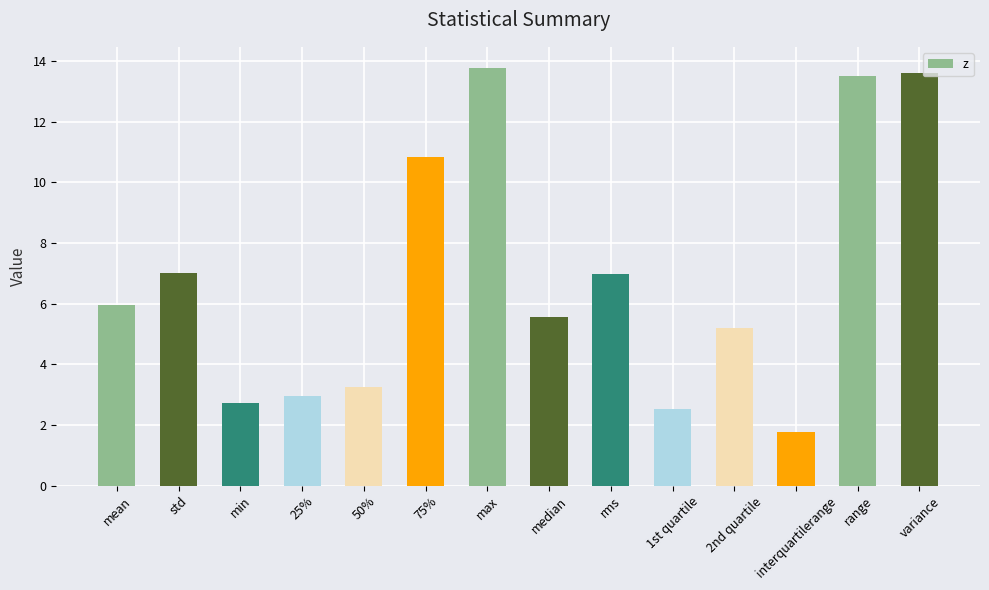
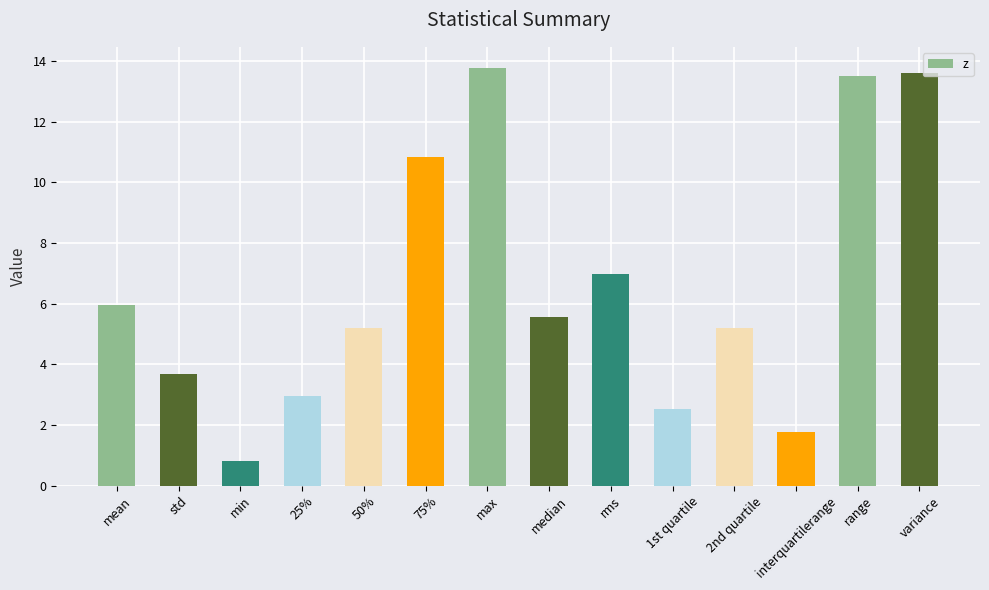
std: 7.0 -> 3.7
min: 2.7 -> 0.8
50%: 3.3 -> 5.2
